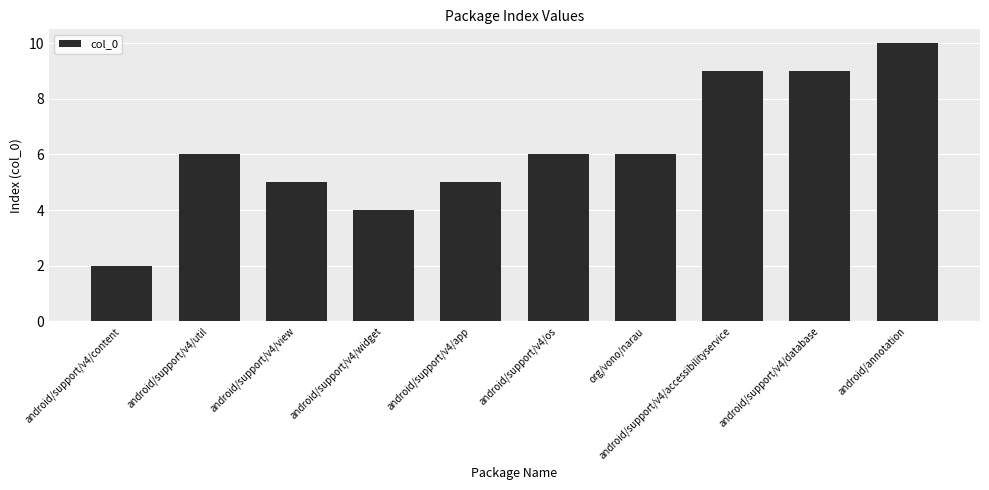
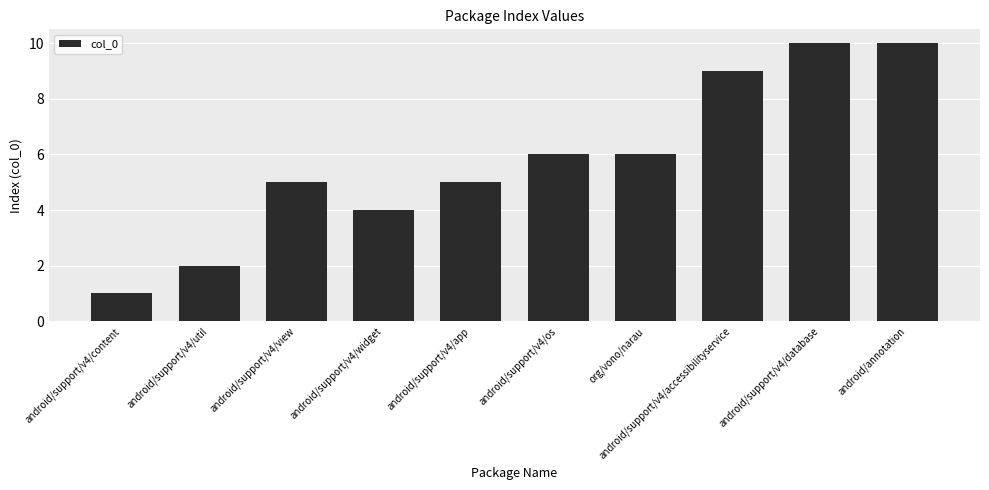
android/support/v4/content: 2 -> 1
android/support/v4/util: 6 -> 2
android/support/v4/database: 9 -> 10
